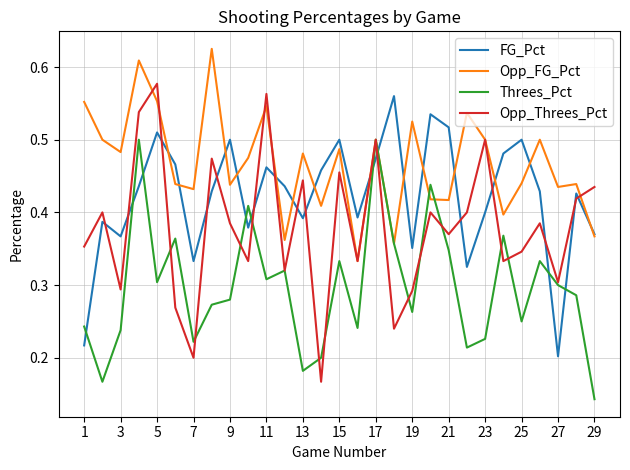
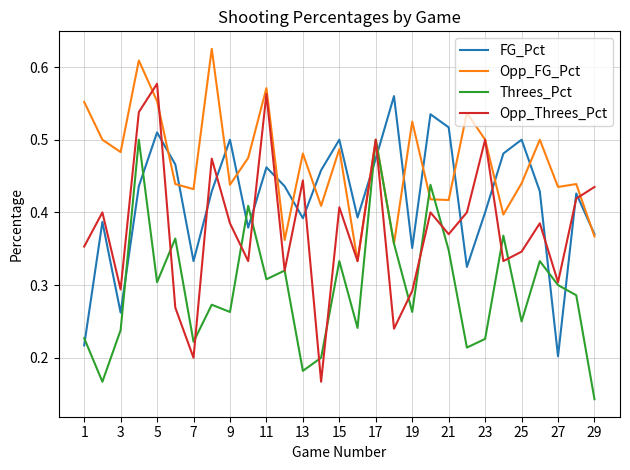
Threes_Pct, 1: 0.24 -> 0.23
FG_Pct, 3: 0.37 -> 0.26
Threes_Pct, 9: 0.28 -> 0.26
Opp_FG_Pct, 11: 0.55 -> 0.57
Opp_Threes_Pct, 15: 0.46 -> 0.41
